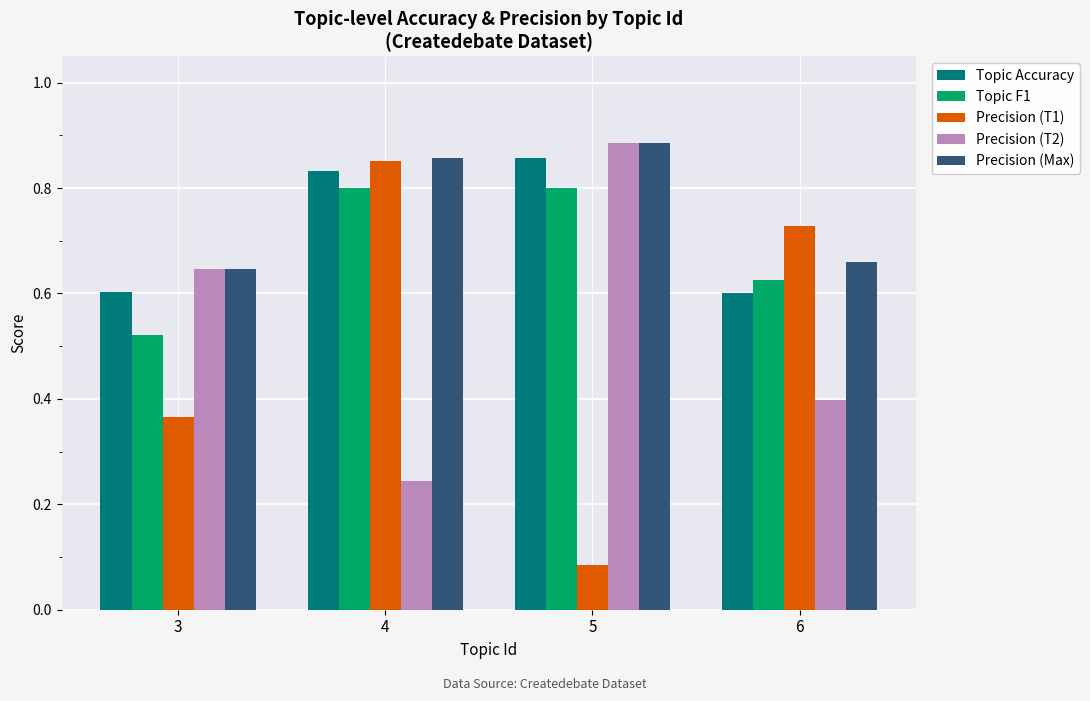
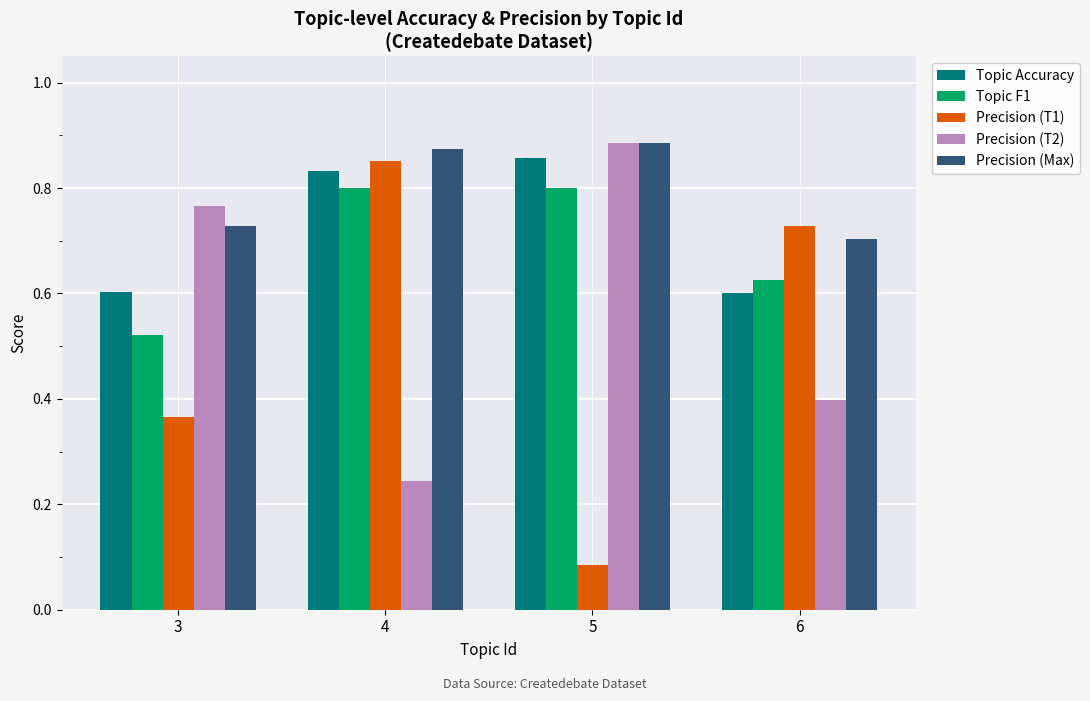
Precision (T2), 3: 0.65 -> 0.77
Precision (Max), 3: 0.65 -> 0.73
Precision (Max), 4: 0.86 -> 0.88
Precision (Max), 6: 0.66 -> 0.70
